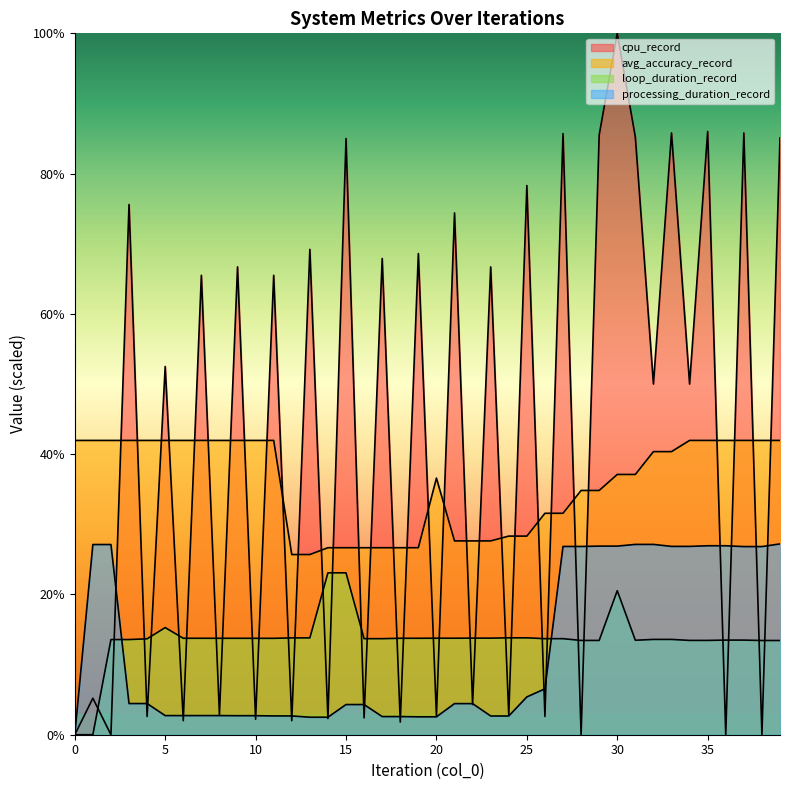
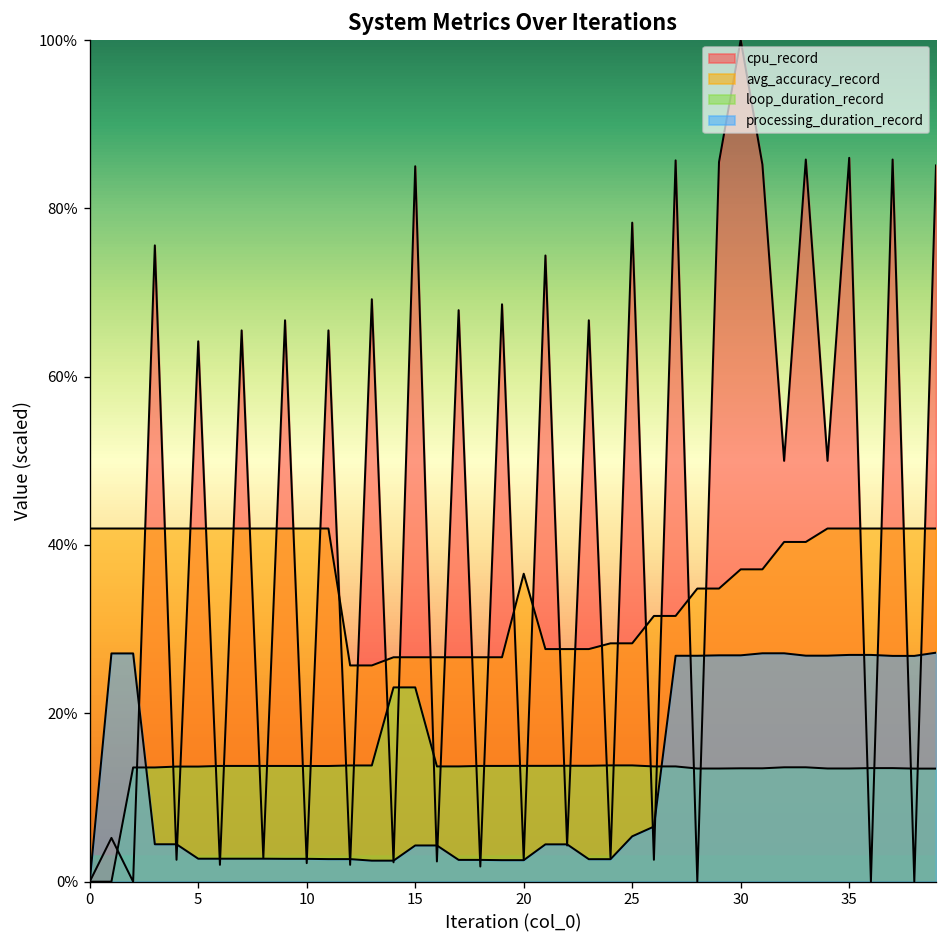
cpu_record, 5: 53% -> 64%
loop_duration_record, 5: 15% -> 14%
loop_duration_record, 30: 21% -> 13%
